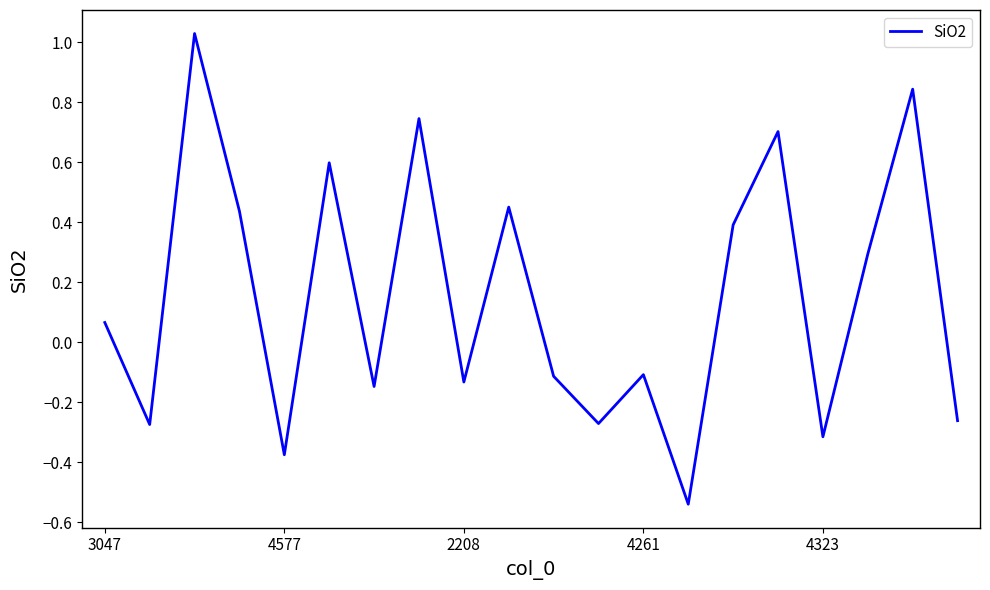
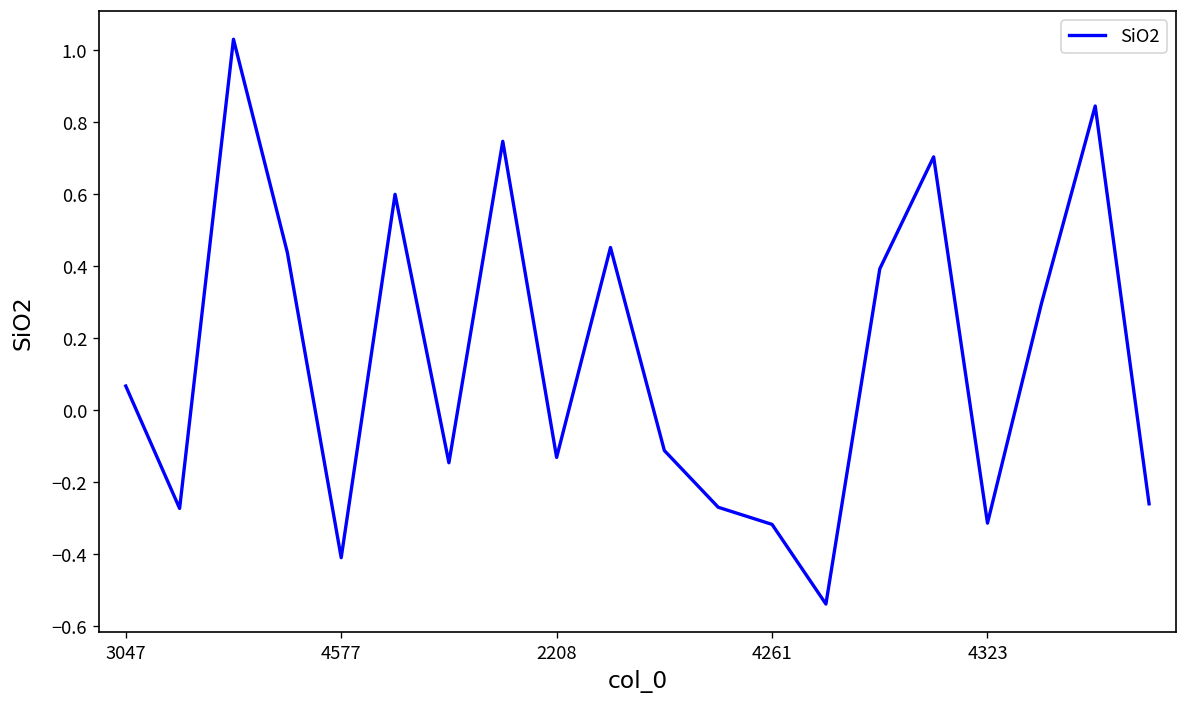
4577: -0.38 -> -0.41
4261: -0.11 -> -0.32
